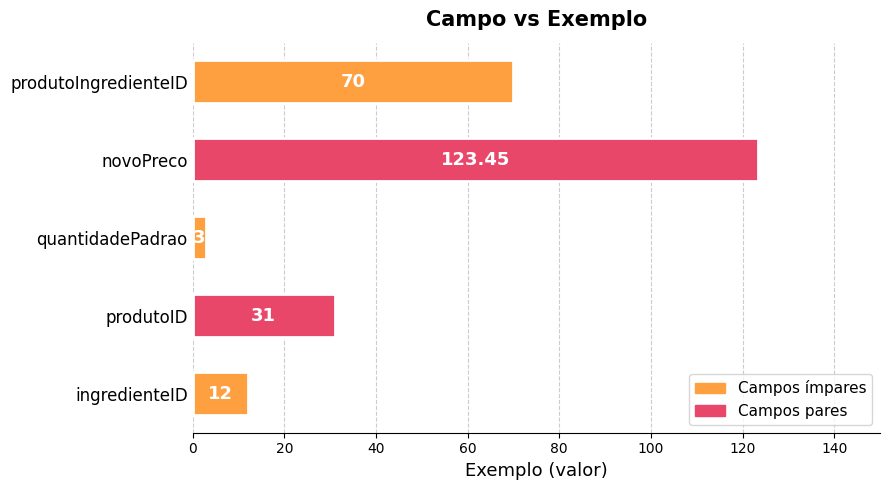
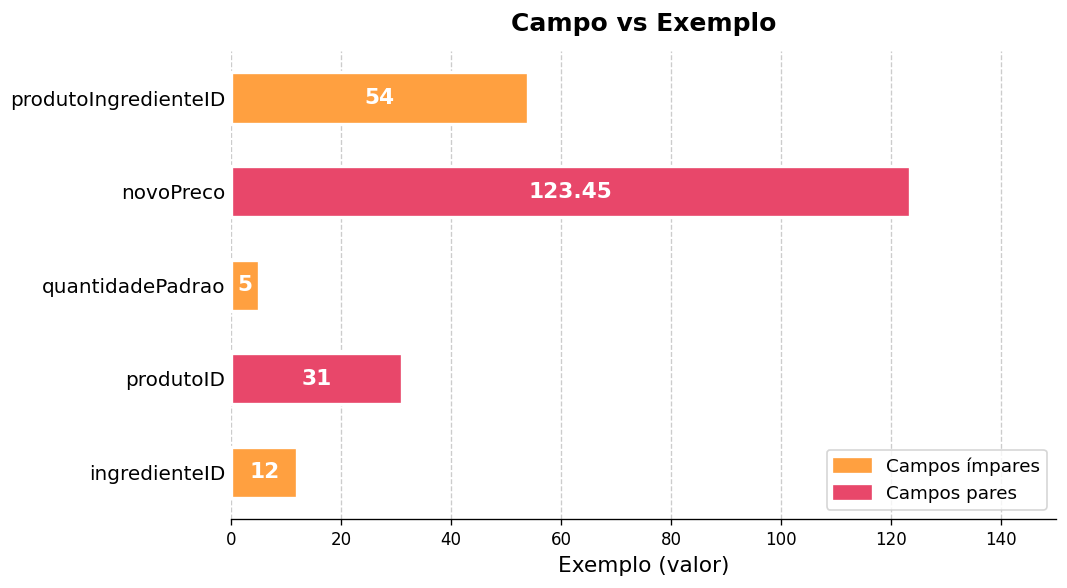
produtoIngredienteID: 70 -> 54
quantidadePadrao: 3 -> 5
